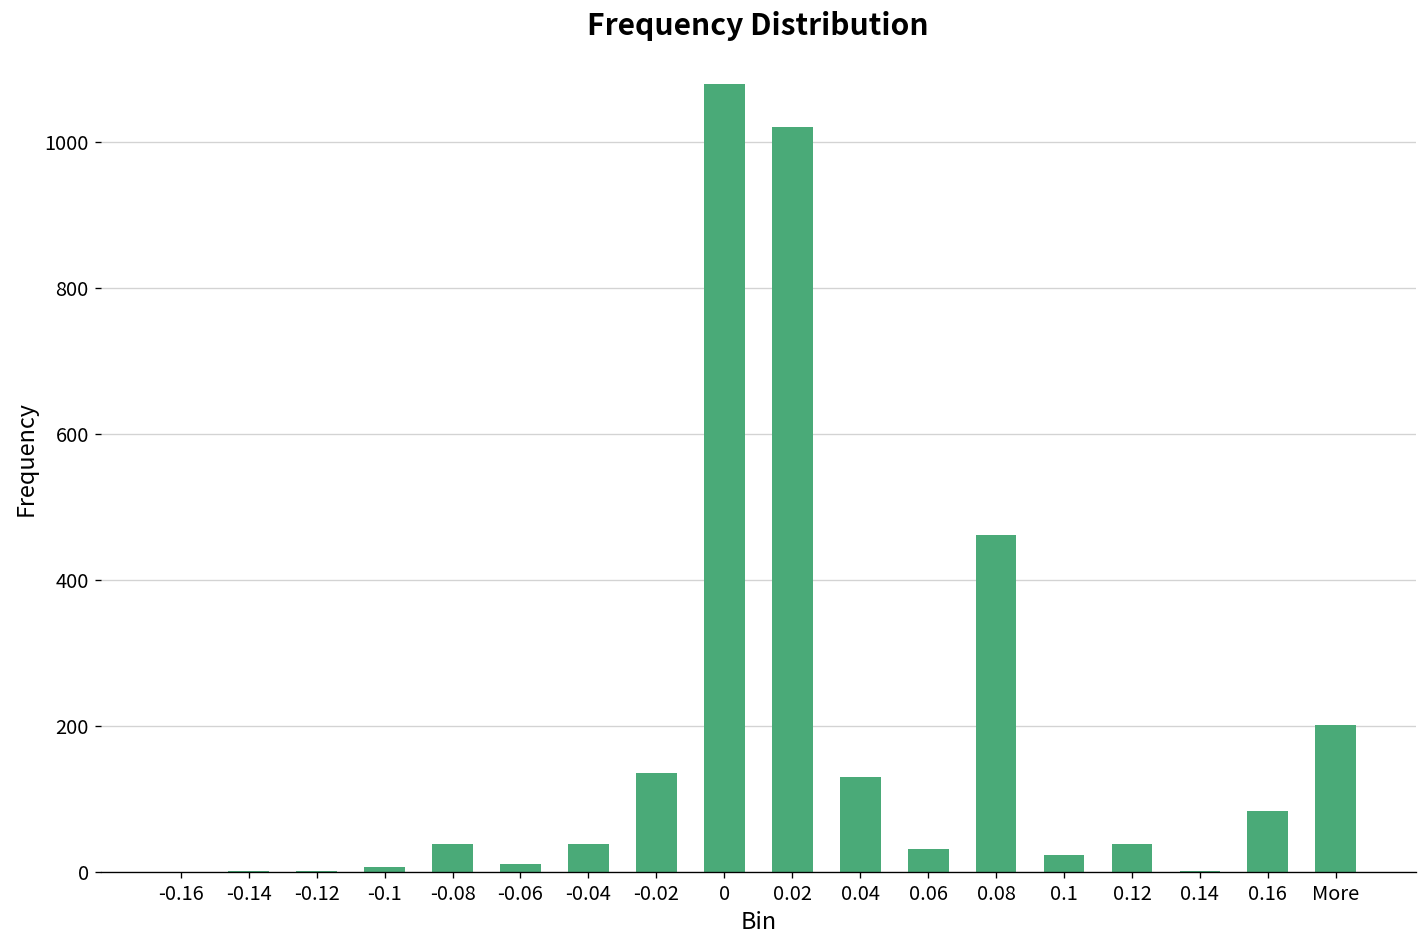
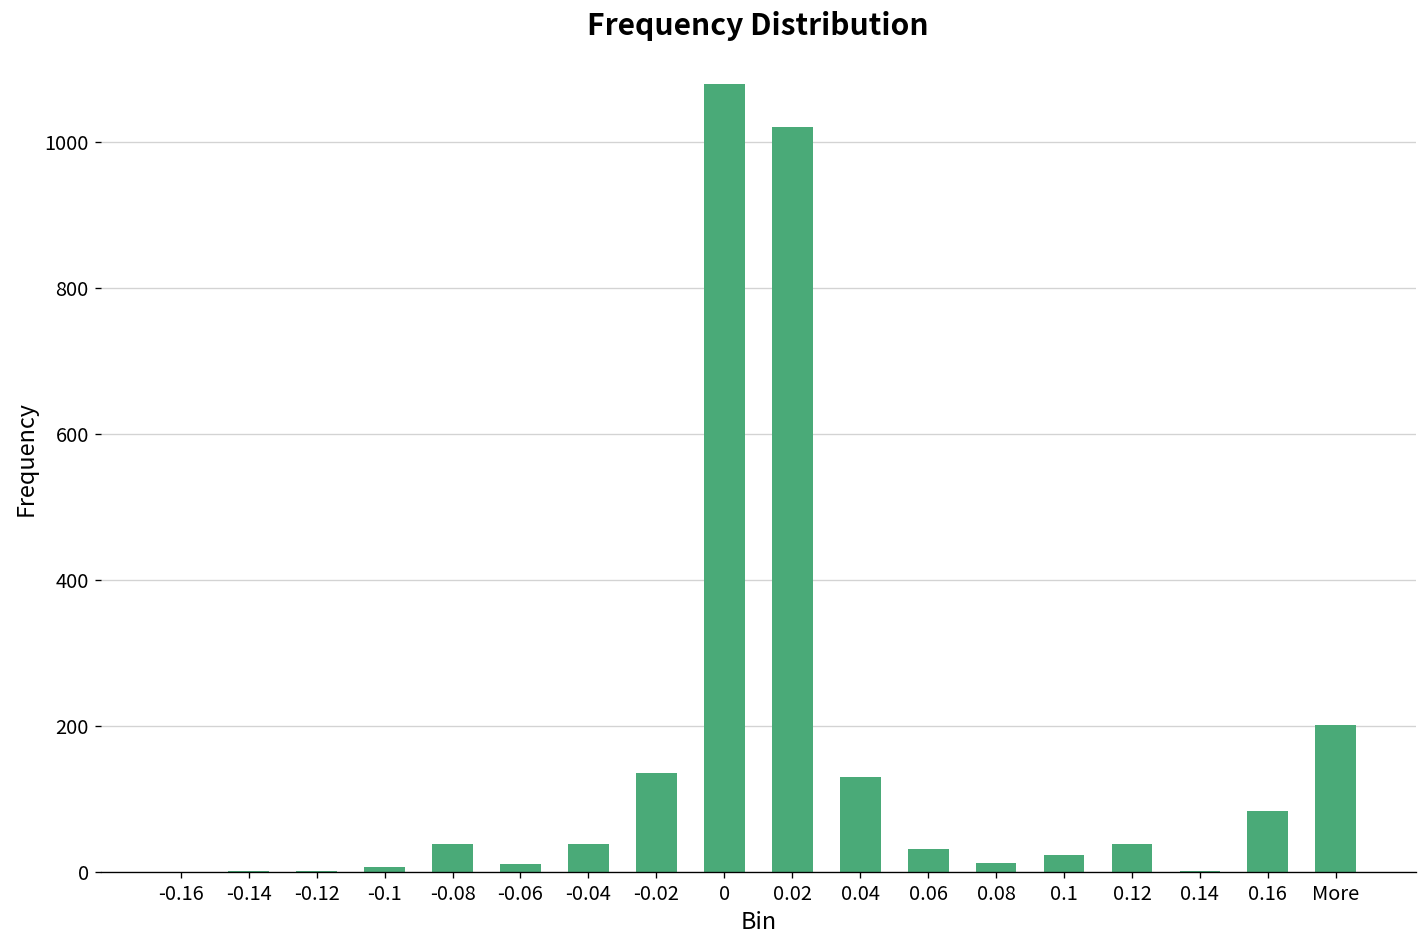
0.08: 460 -> 10
